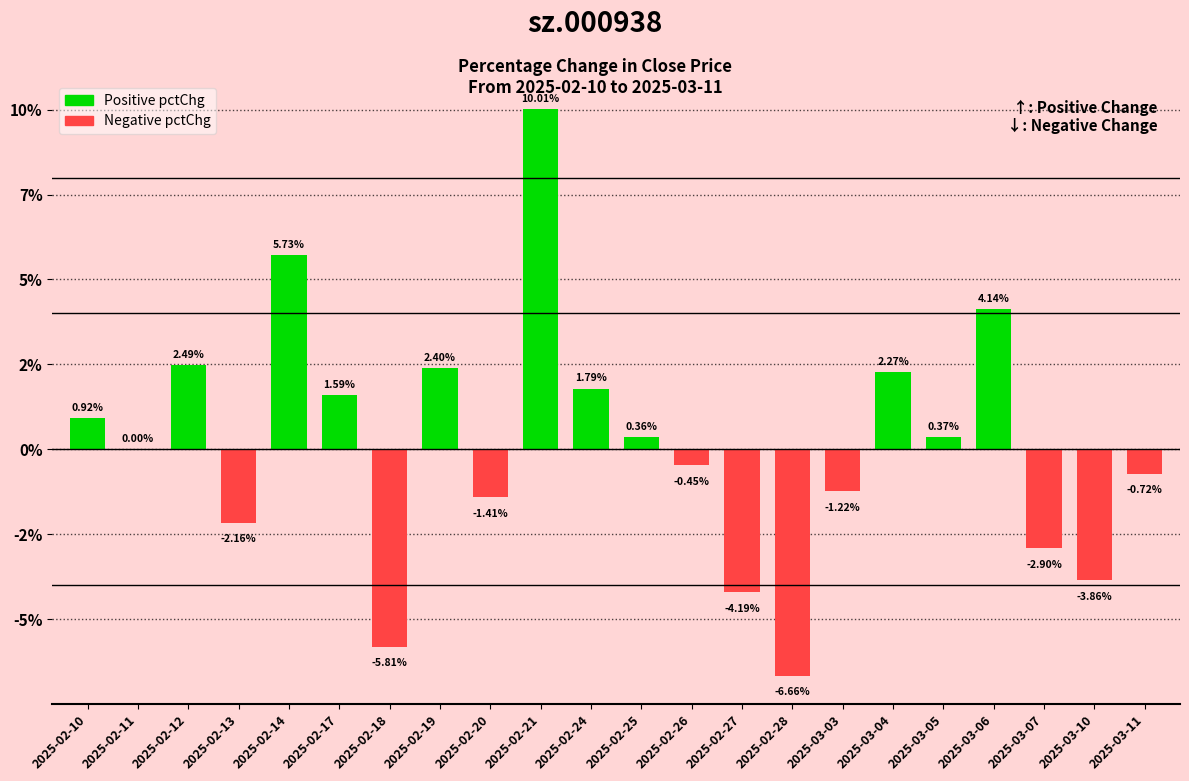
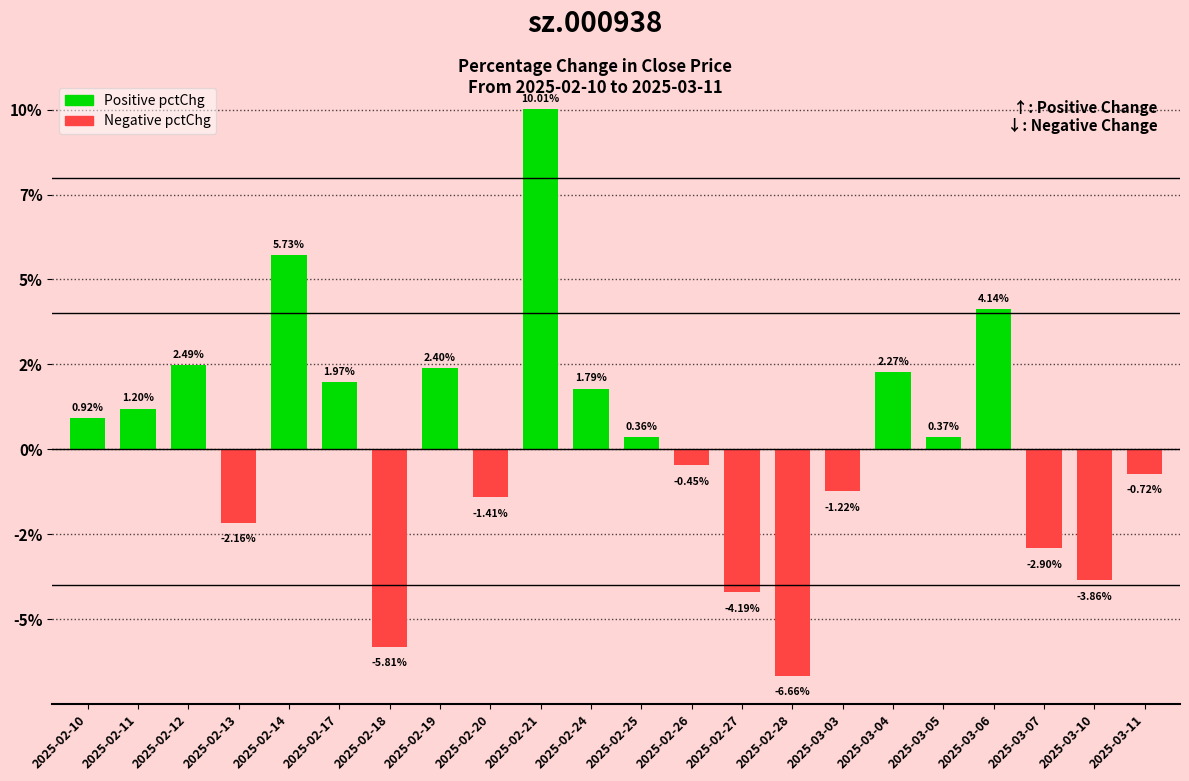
2025-02-11: 0.00% -> 1.20%
2025-02-17: 1.59% -> 1.97%
